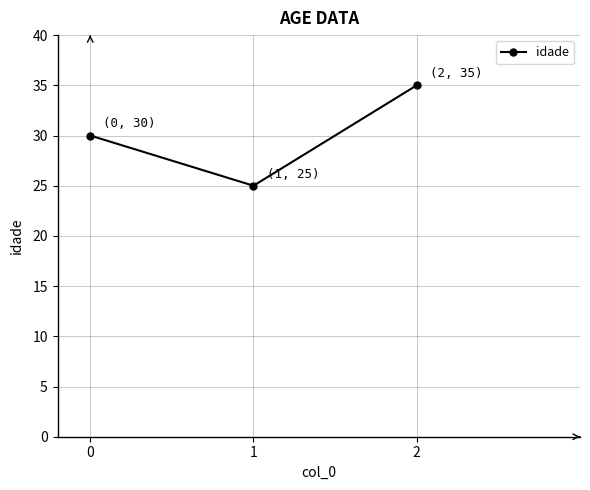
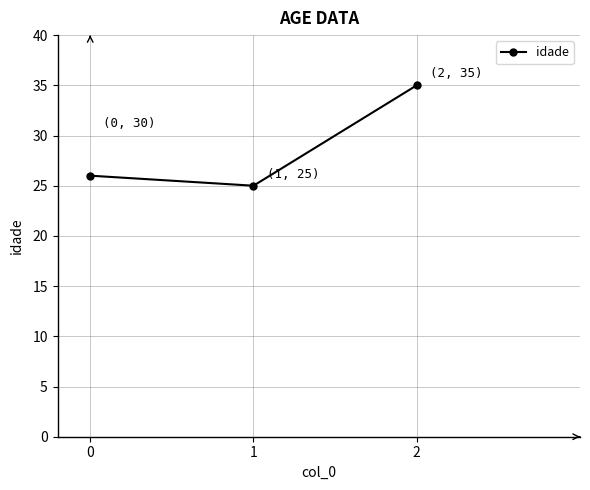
0: 30 -> 26
